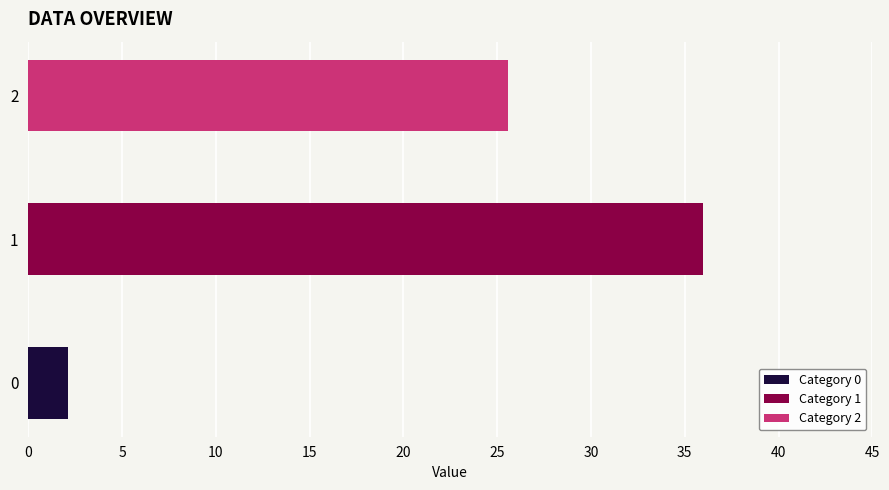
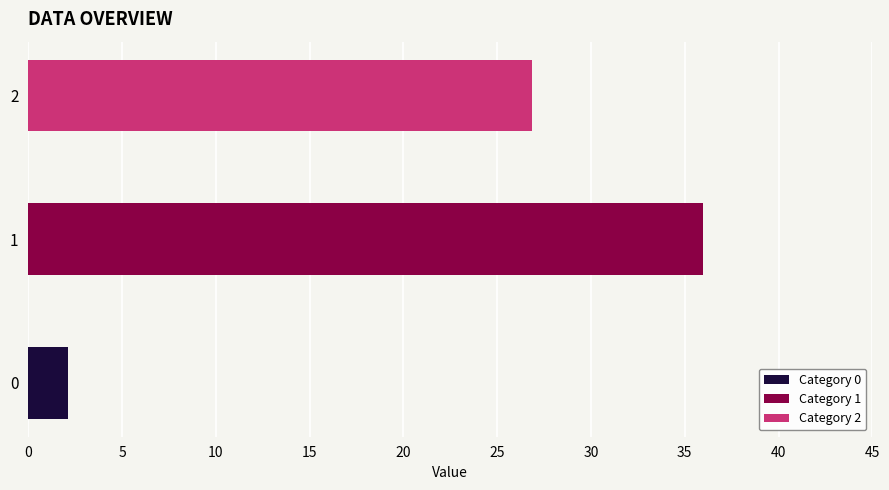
2: 25.6 -> 26.9
